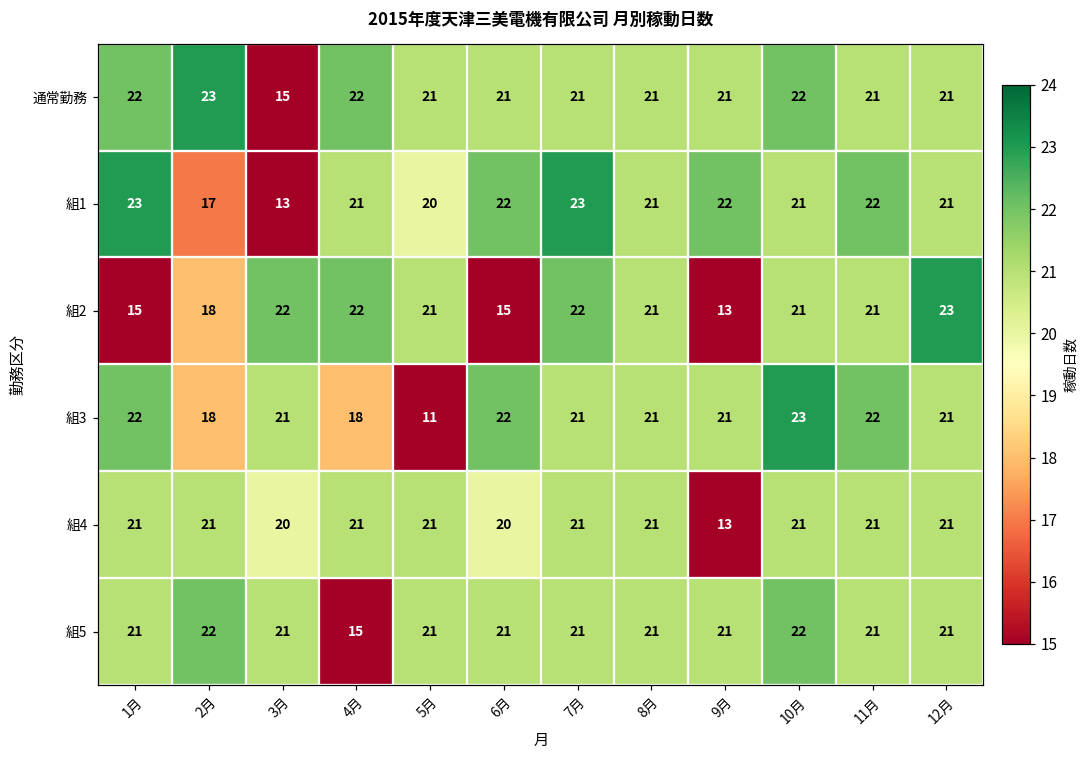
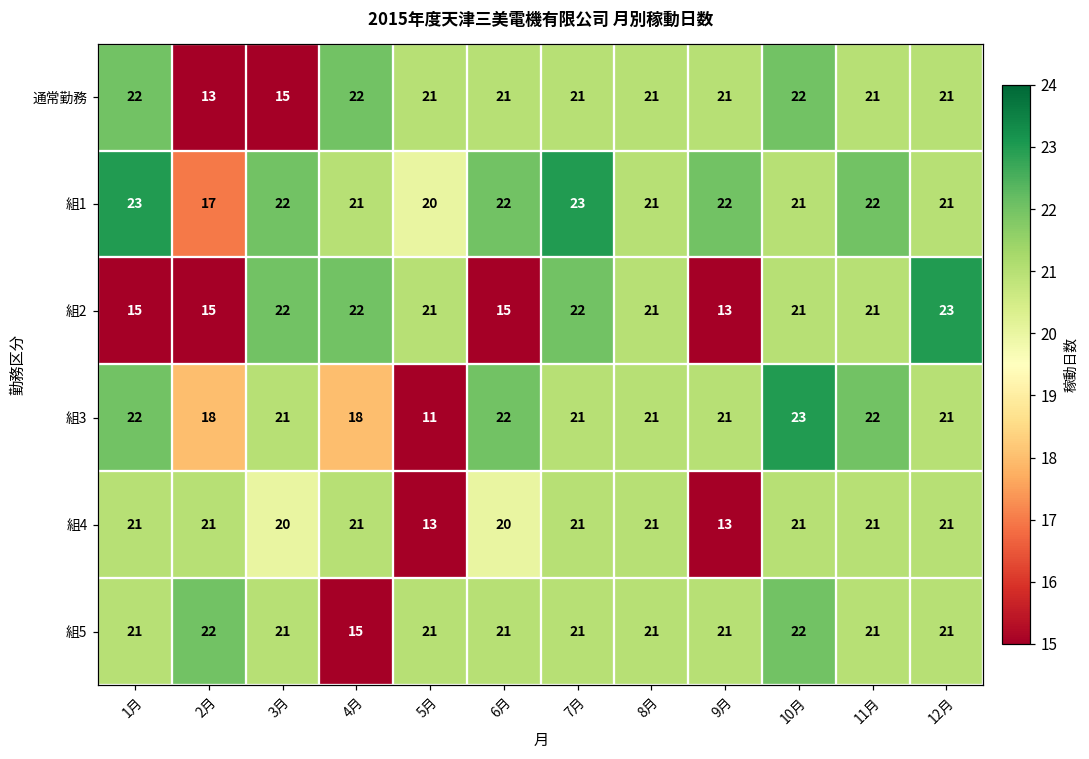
通常勤務, 2月: 23 -> 13
組1, 3月: 13 -> 22
組2, 2月: 18 -> 15
組4, 5月: 21 -> 13
